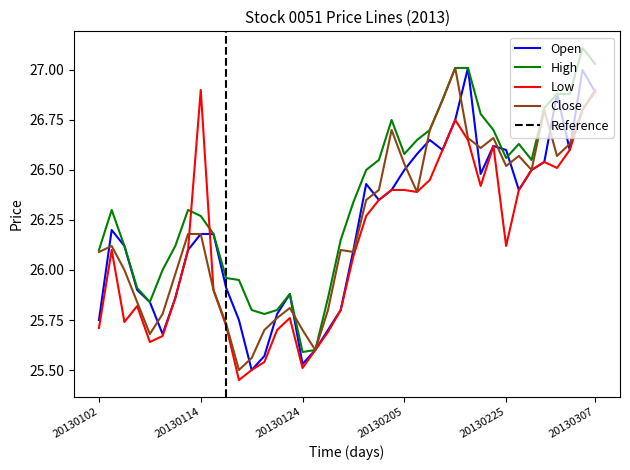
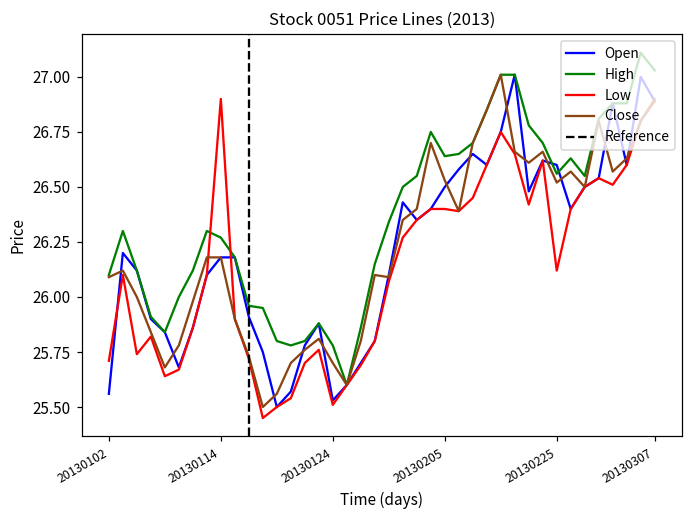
Open, 20130102: 25.75 -> 25.56
High, 20130124: 25.59 -> 25.78
High, 20130205: 26.58 -> 26.64
